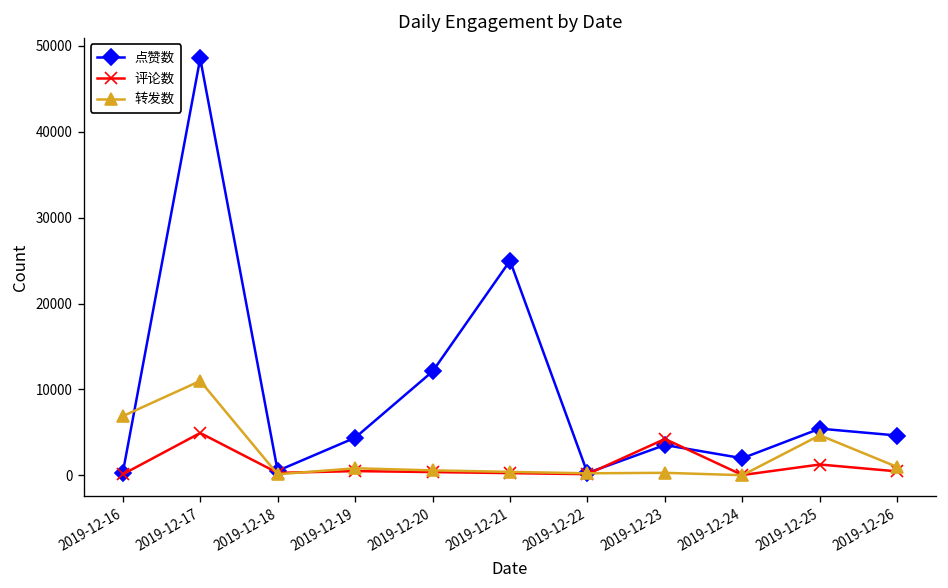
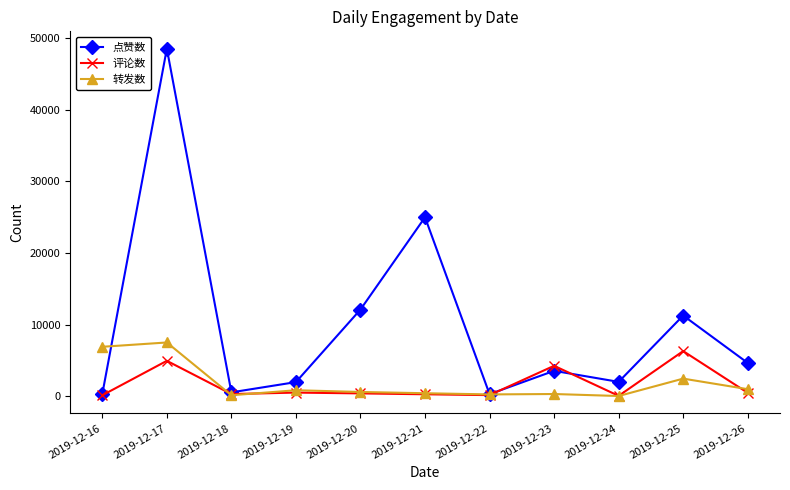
转发数, 2019-12-17: 11000 -> 7000
点赞数, 2019-12-19: 4000 -> 2000
点赞数, 2019-12-25: 5000 -> 11000
评论数, 2019-12-25: 1000 -> 6000
转发数, 2019-12-25: 5000 -> 2000
